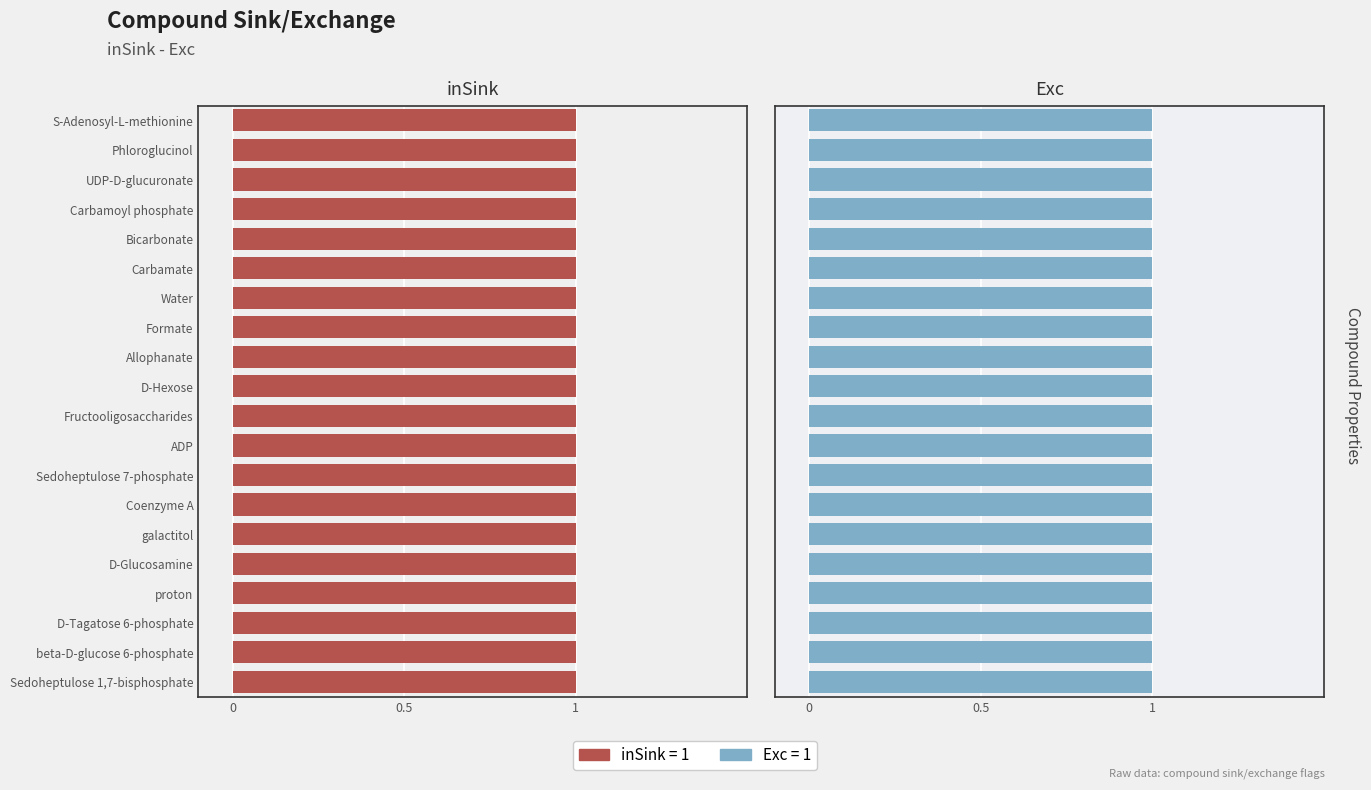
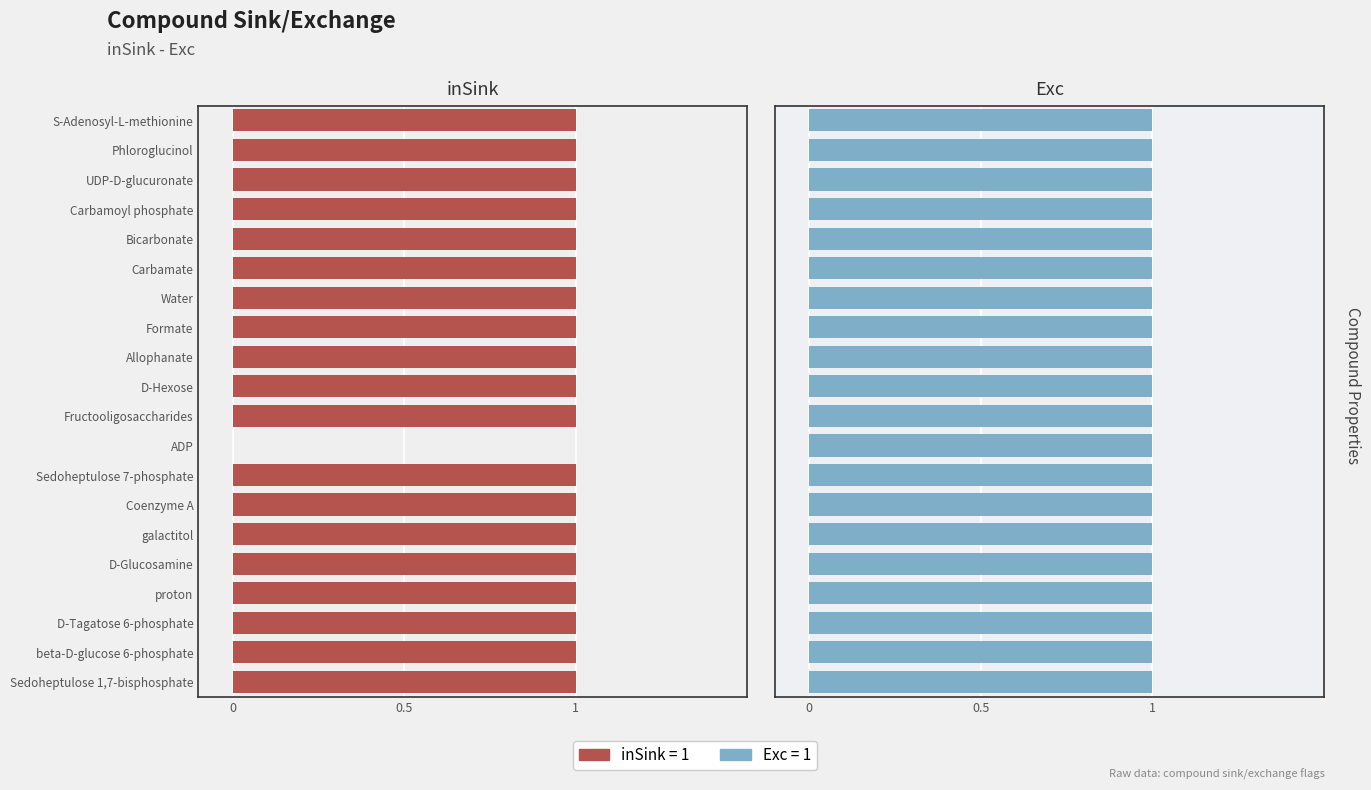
inSink, ADP: 1 -> 0
